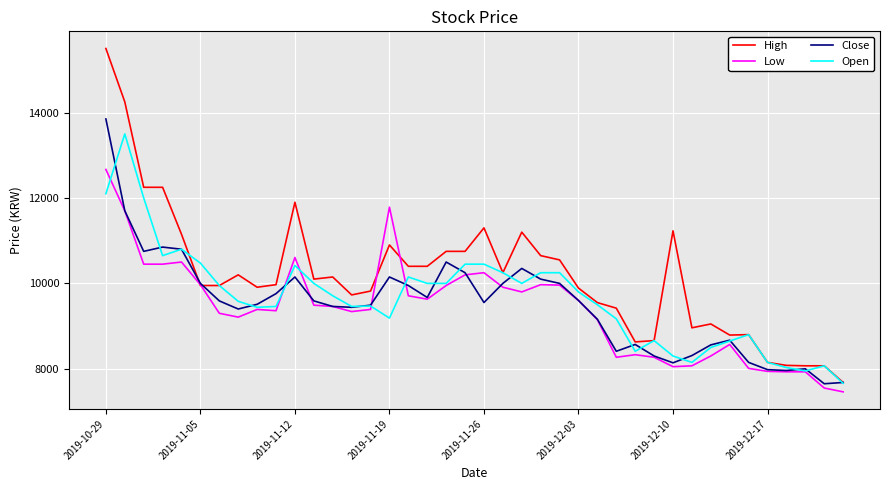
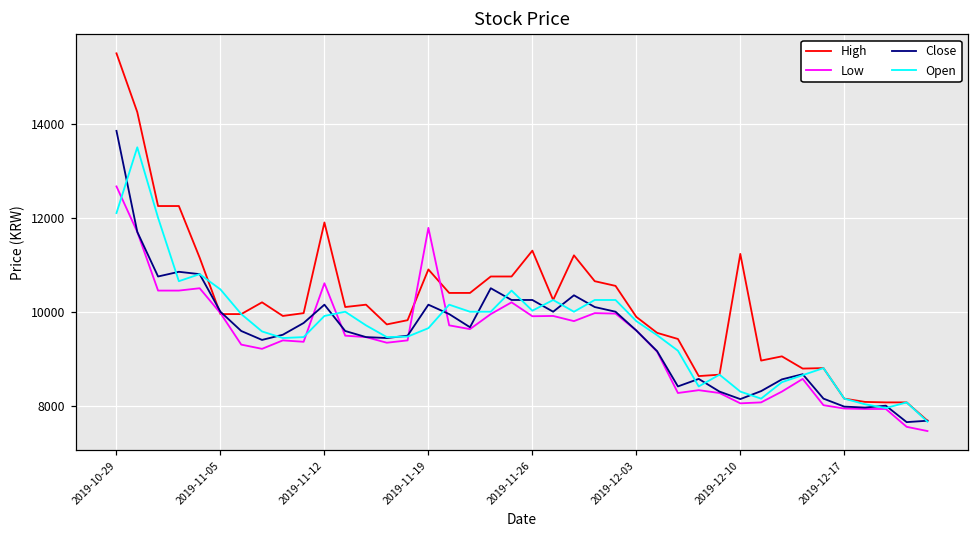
Open, 2019-11-12: 10400 -> 9900
Open, 2019-11-19: 9200 -> 9700
Low, 2019-11-26: 10300 -> 9900
Close, 2019-11-26: 9600 -> 10300
Open, 2019-11-26: 10500 -> 10000
